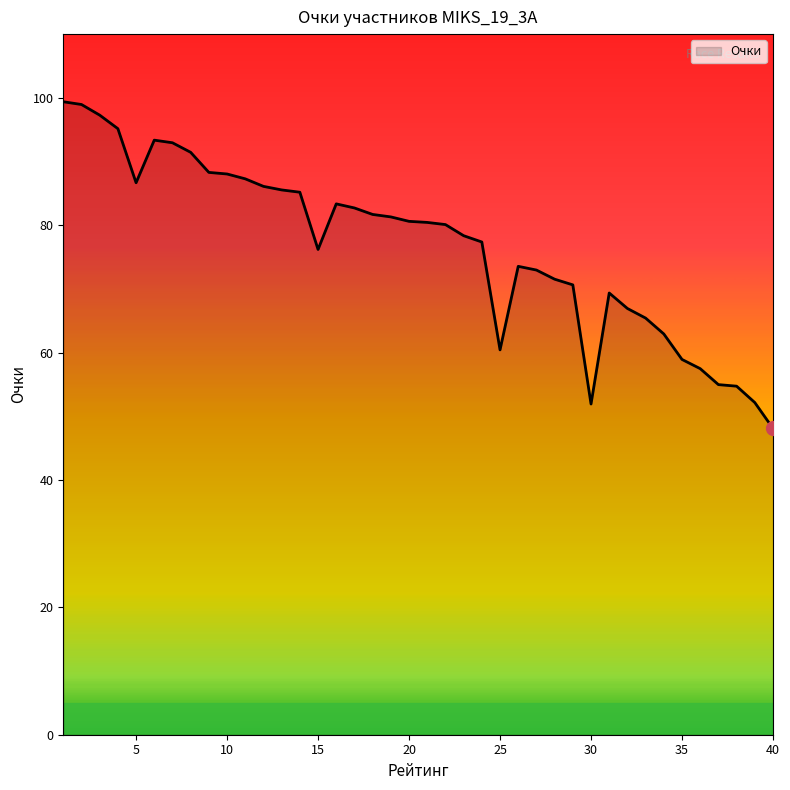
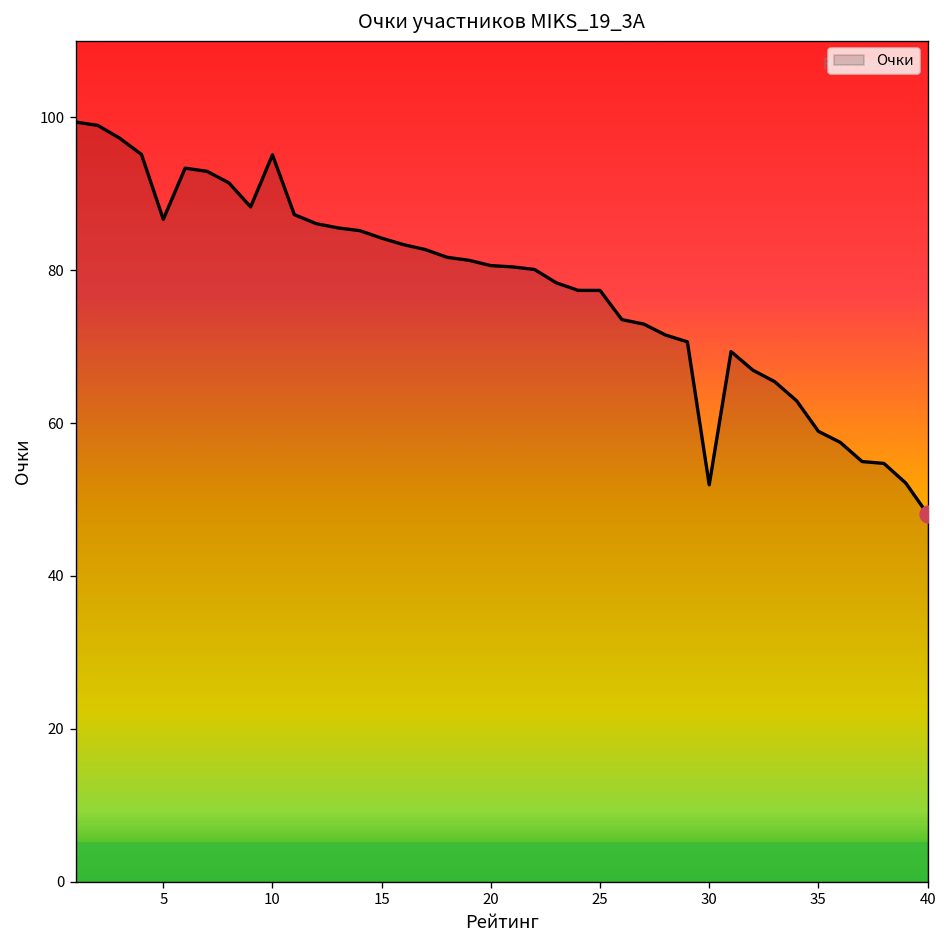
Очки, 10: 88 -> 95
Очки, 15: 76 -> 84
Очки, 25: 60 -> 77
